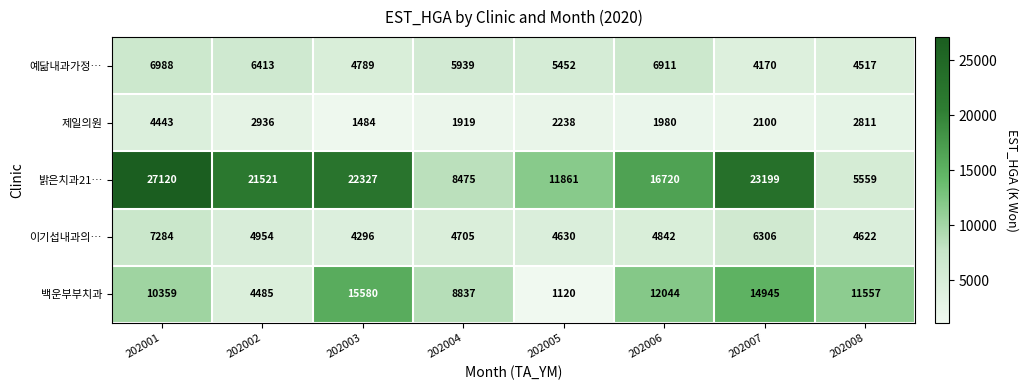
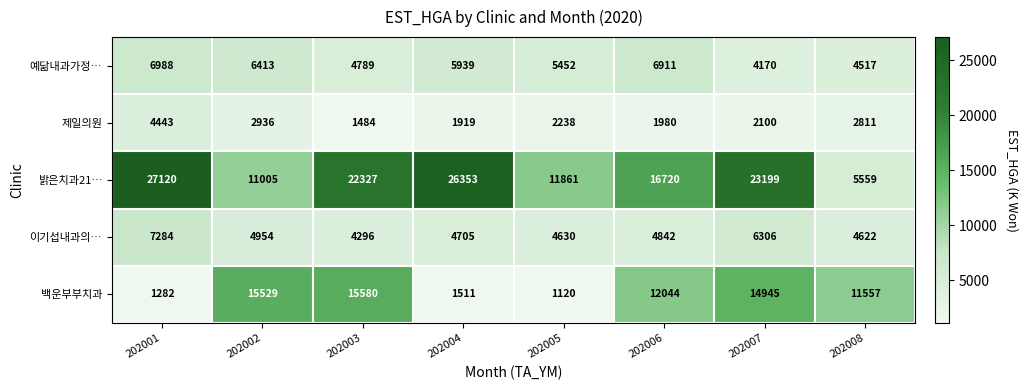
밝은치과21…, 202002: 21521 -> 11005
밝은치과21…, 202004: 8475 -> 26353
백운부부치과, 202001: 10359 -> 1282
백운부부치과, 202002: 4485 -> 15529
백운부부치과, 202004: 8837 -> 1511
